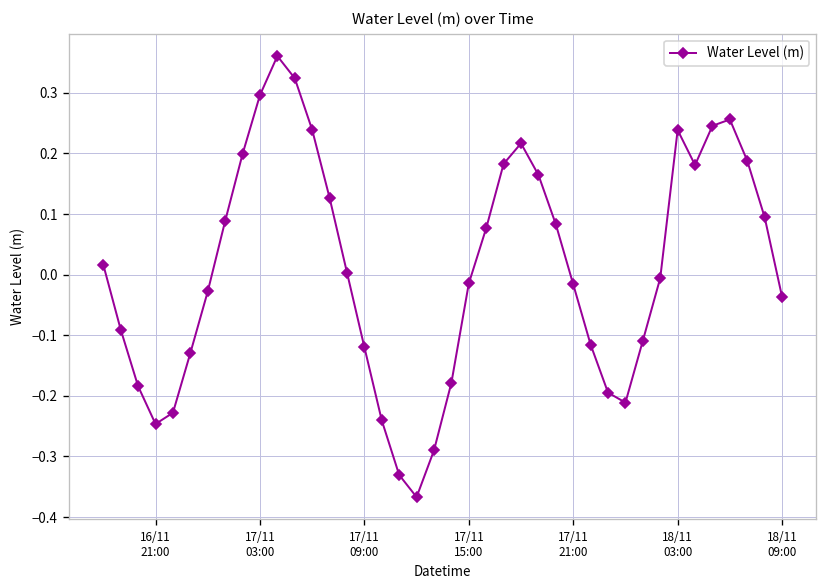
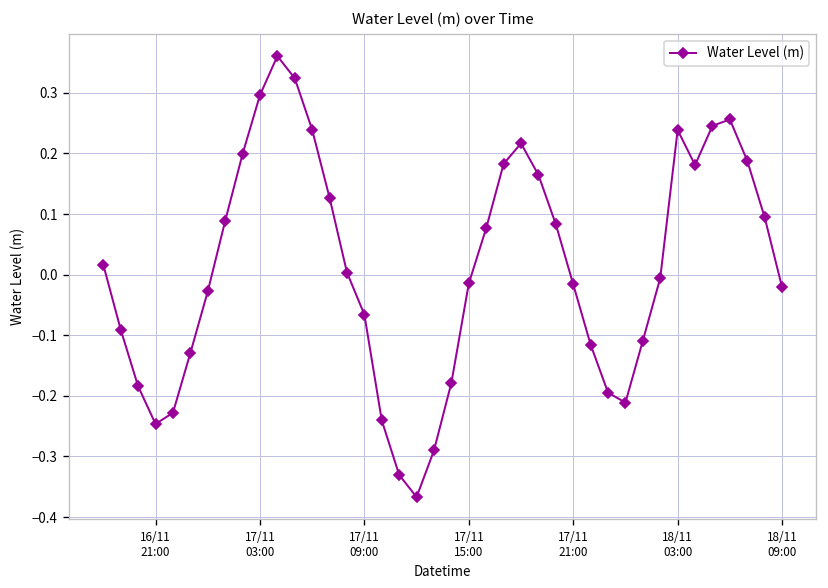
17/11 09:00: -0.12 -> -0.07
18/11 09:00: -0.04 -> -0.02
